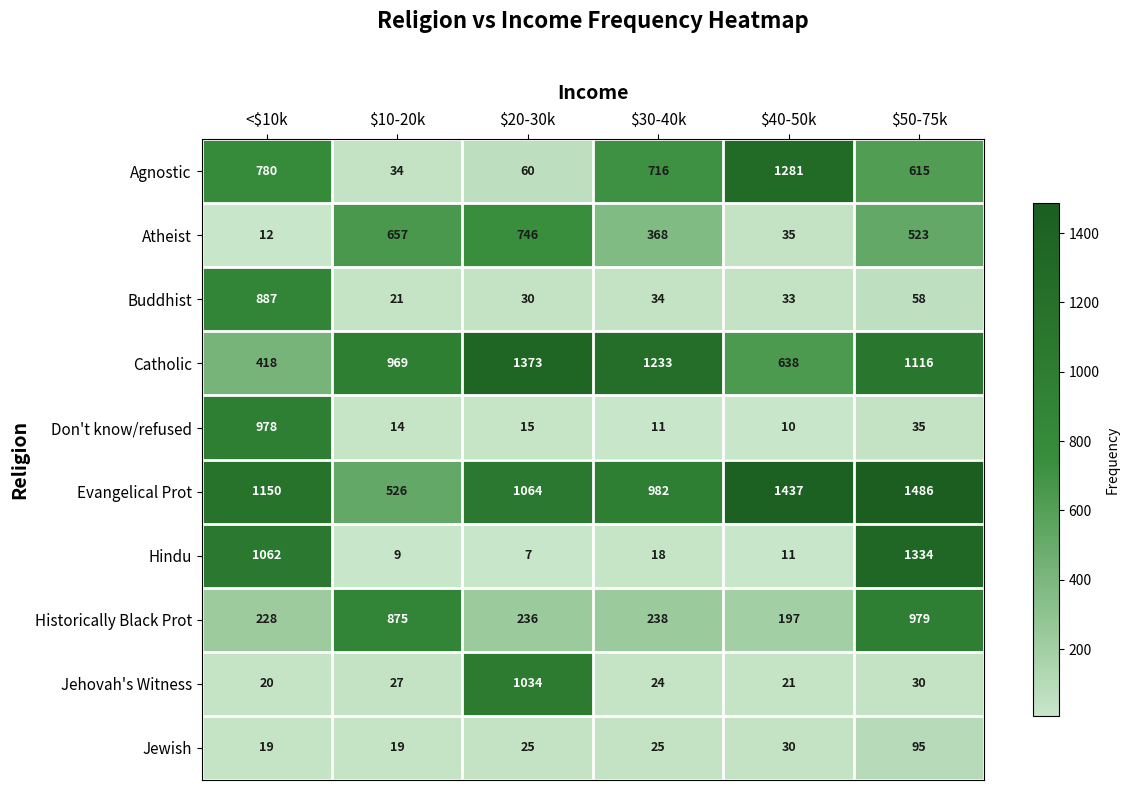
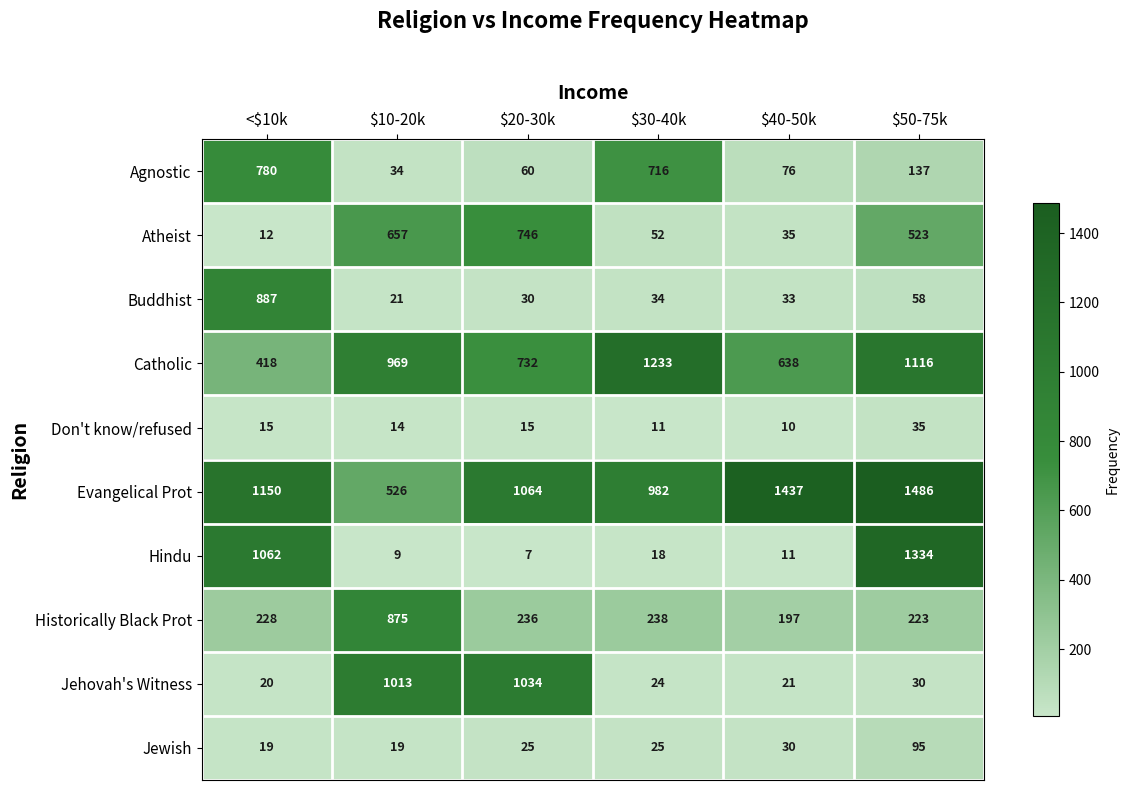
Agnostic, $40-50k: 1281 -> 76
Agnostic, $50-75k: 615 -> 137
Atheist, $30-40k: 368 -> 52
Catholic, $20-30k: 1373 -> 732
Don't know/refused, <$10k: 978 -> 15
Historically Black Prot, $50-75k: 979 -> 223
Jehovah's Witness, $10-20k: 27 -> 1013
